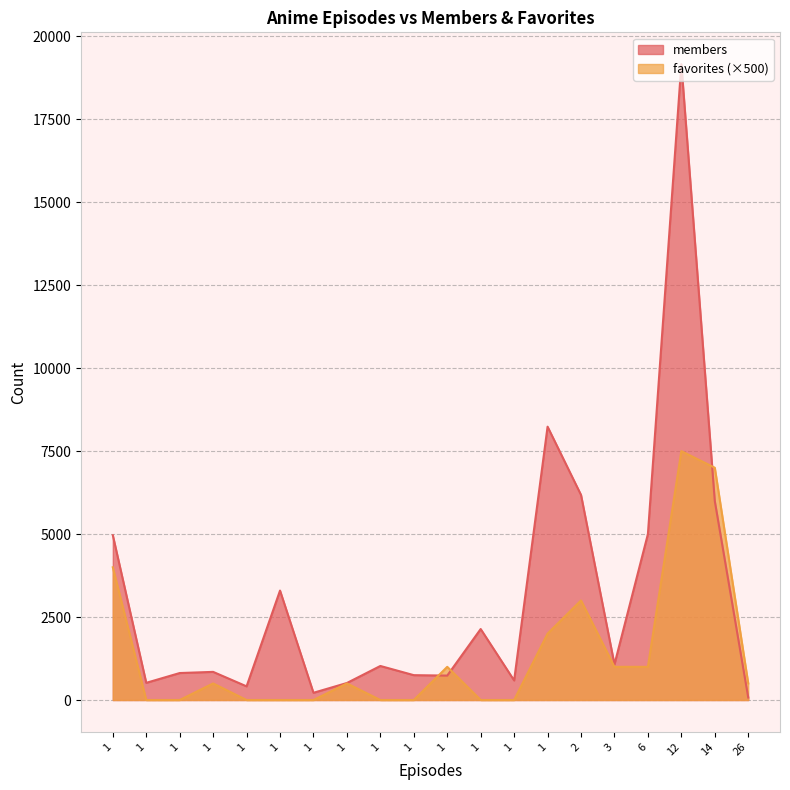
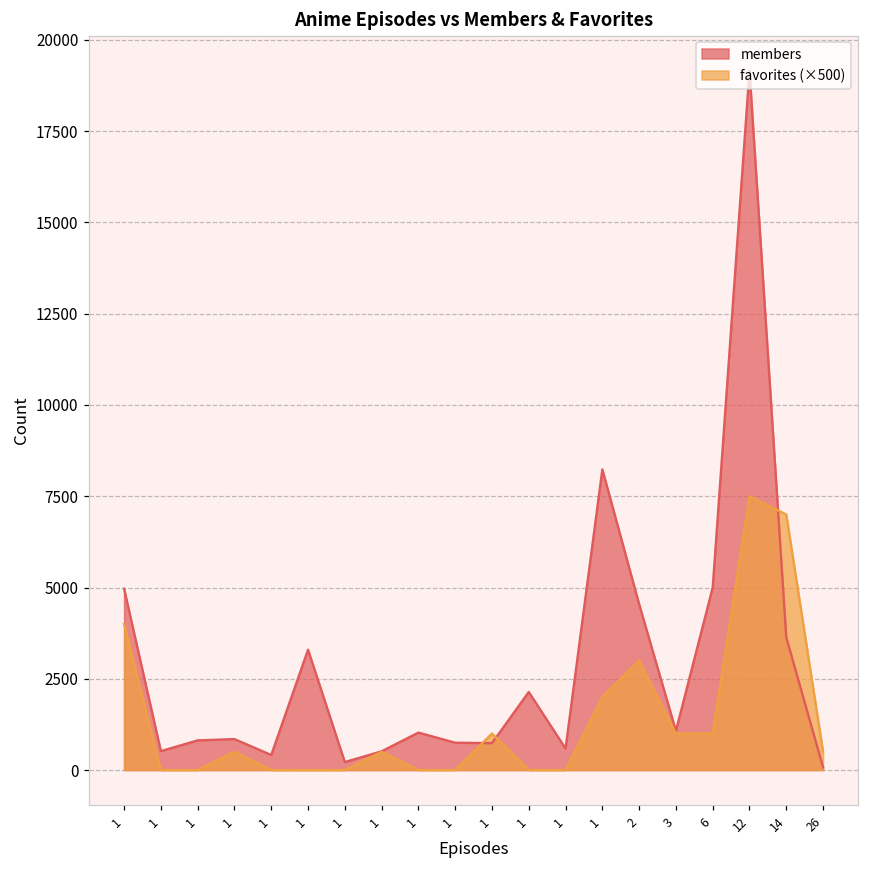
members, 2: 6200 -> 4500
members, 14: 6000 -> 3600
